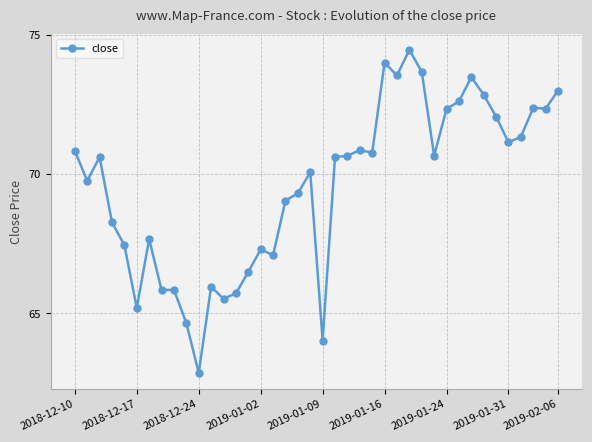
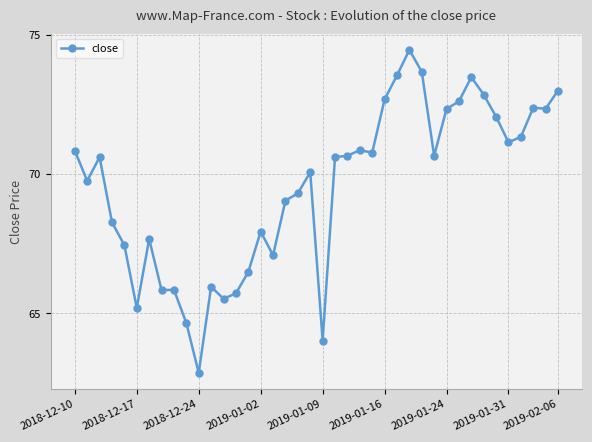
2019-01-02: 67.3 -> 67.9
2019-01-16: 74.0 -> 72.7
